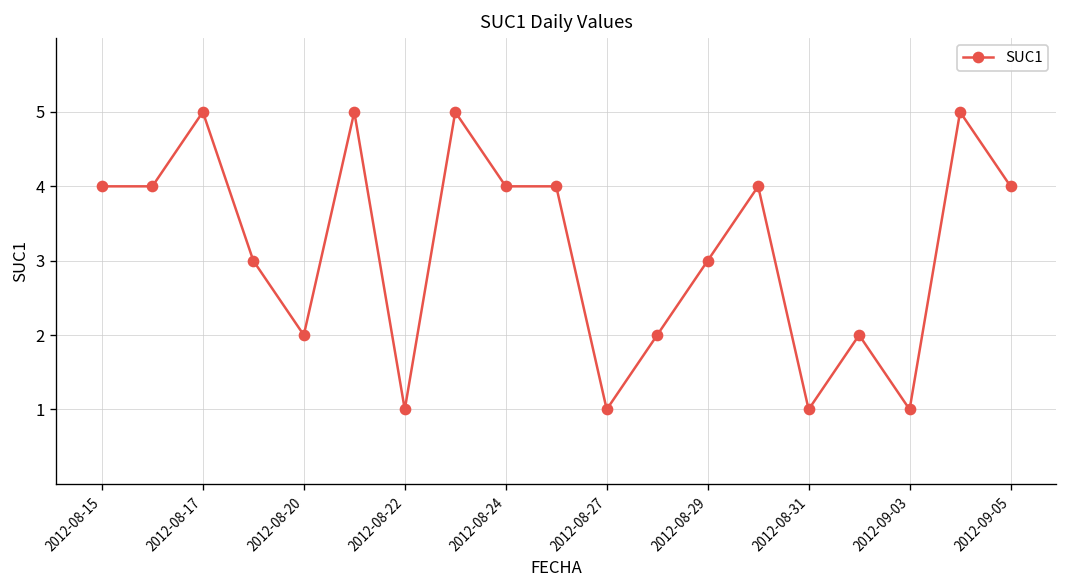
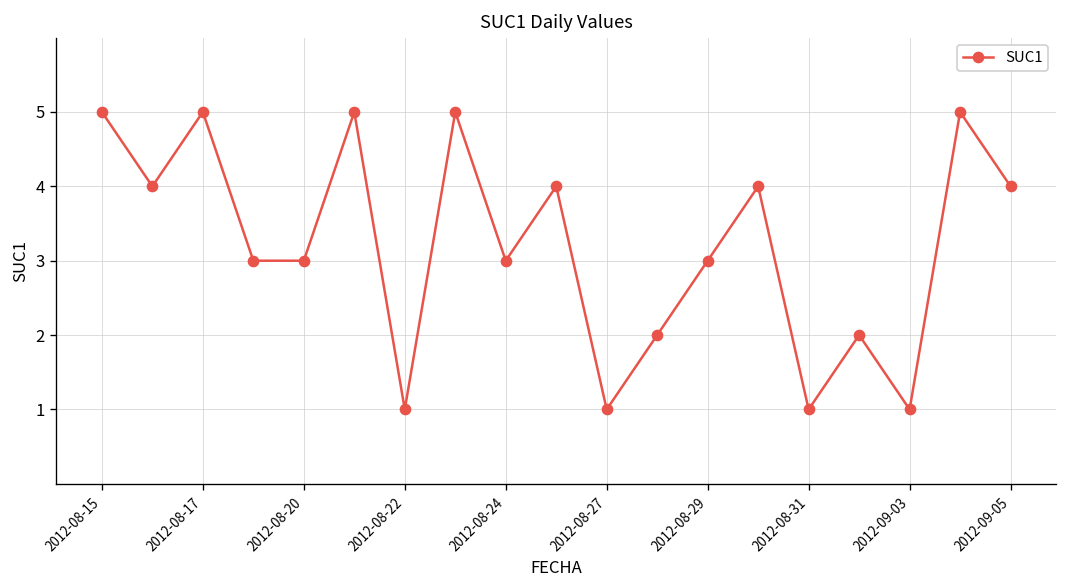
2012-08-15: 4 -> 5
2012-08-20: 2 -> 3
2012-08-24: 4 -> 3
